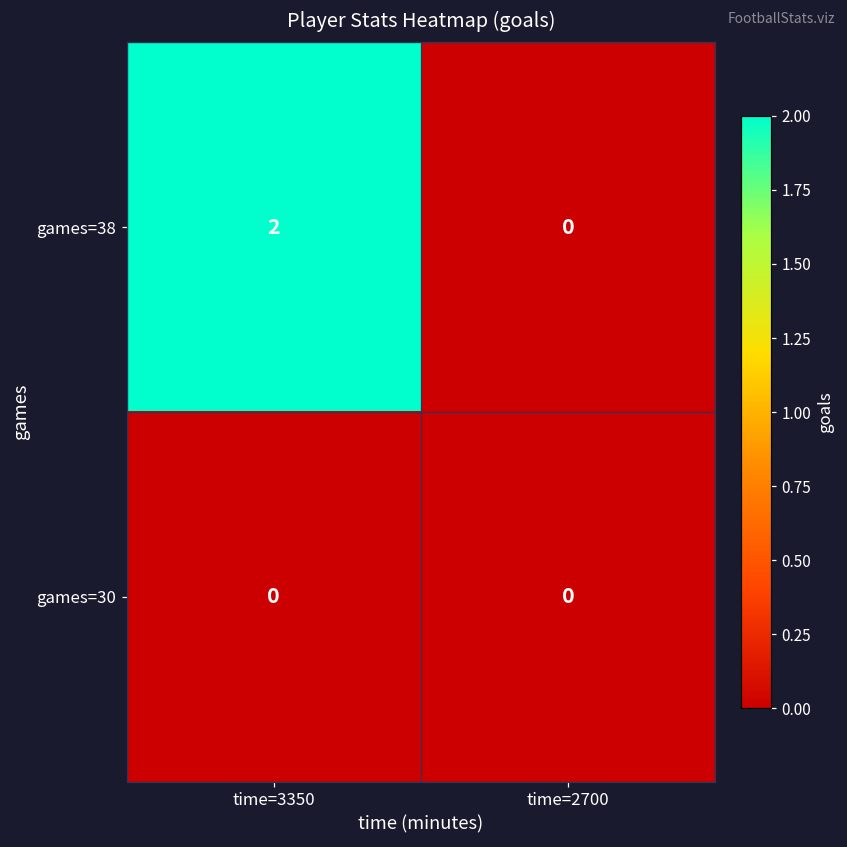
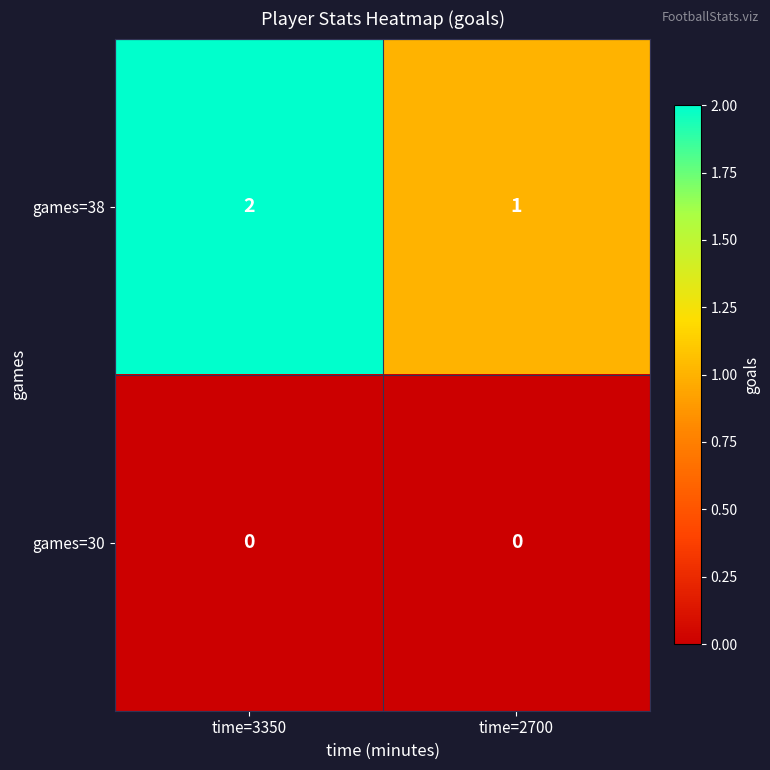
games=38, time=2700: 0 -> 1
